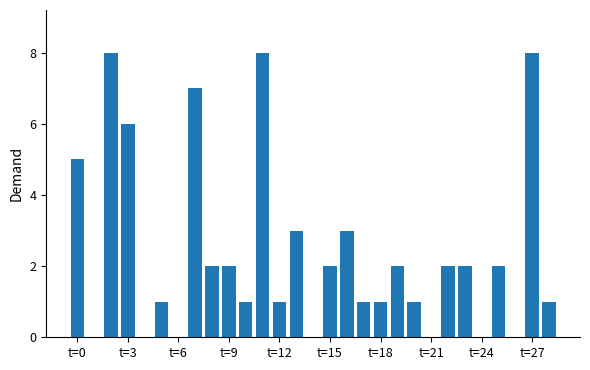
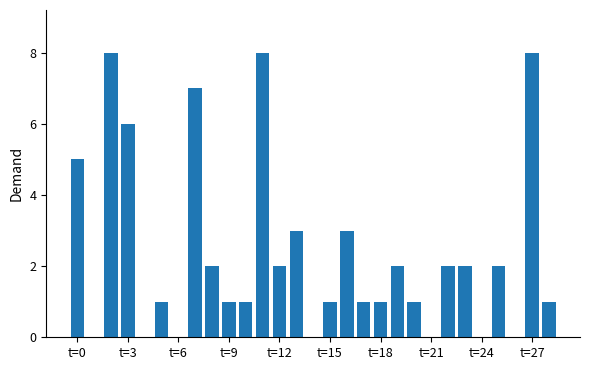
t=9: 2 -> 1
t=12: 1 -> 2
t=15: 2 -> 1
